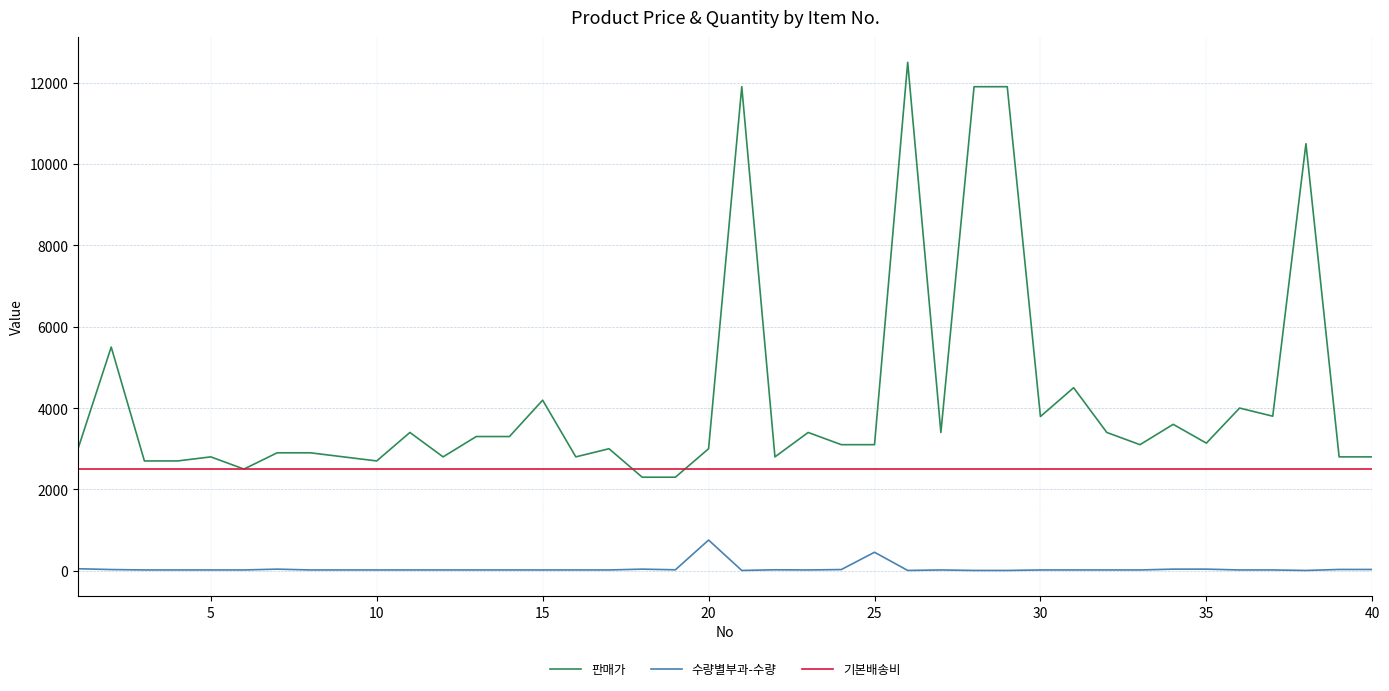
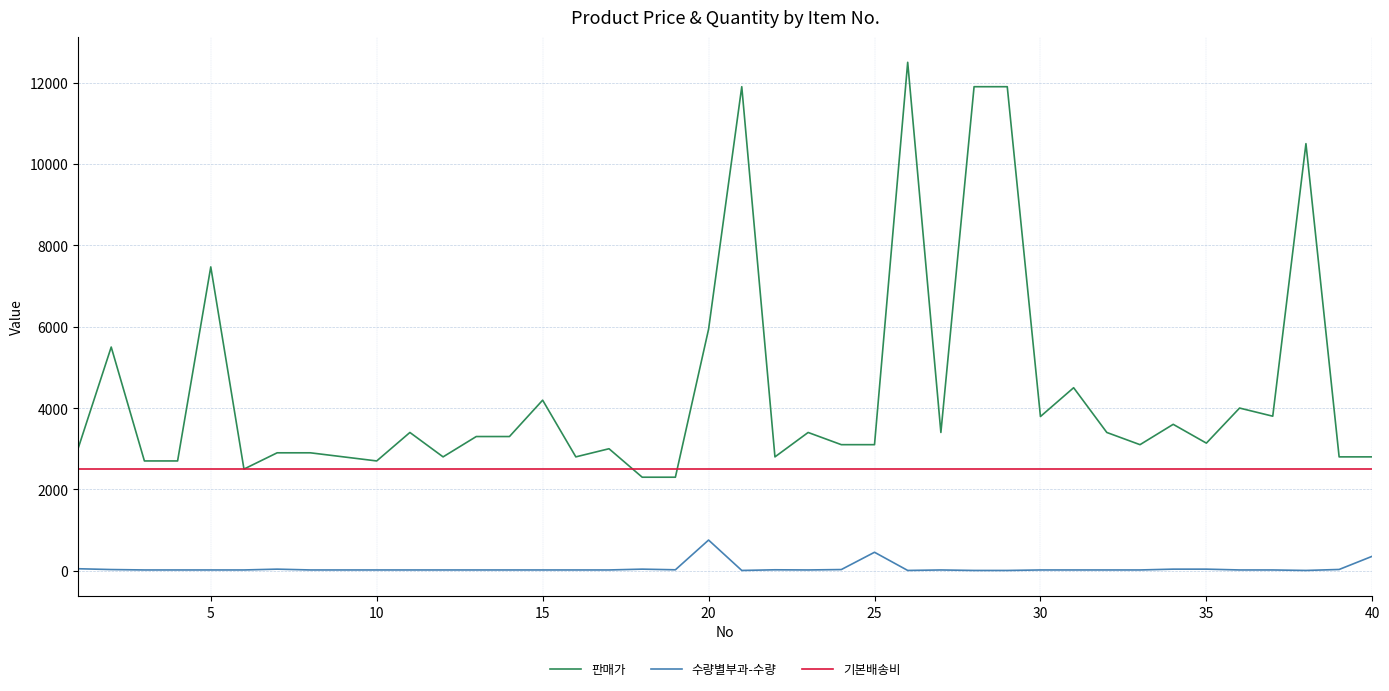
판매가, 5: 2800 -> 7500
판매가, 20: 3000 -> 5900
수량별부과-수량, 40: 0 -> 400
